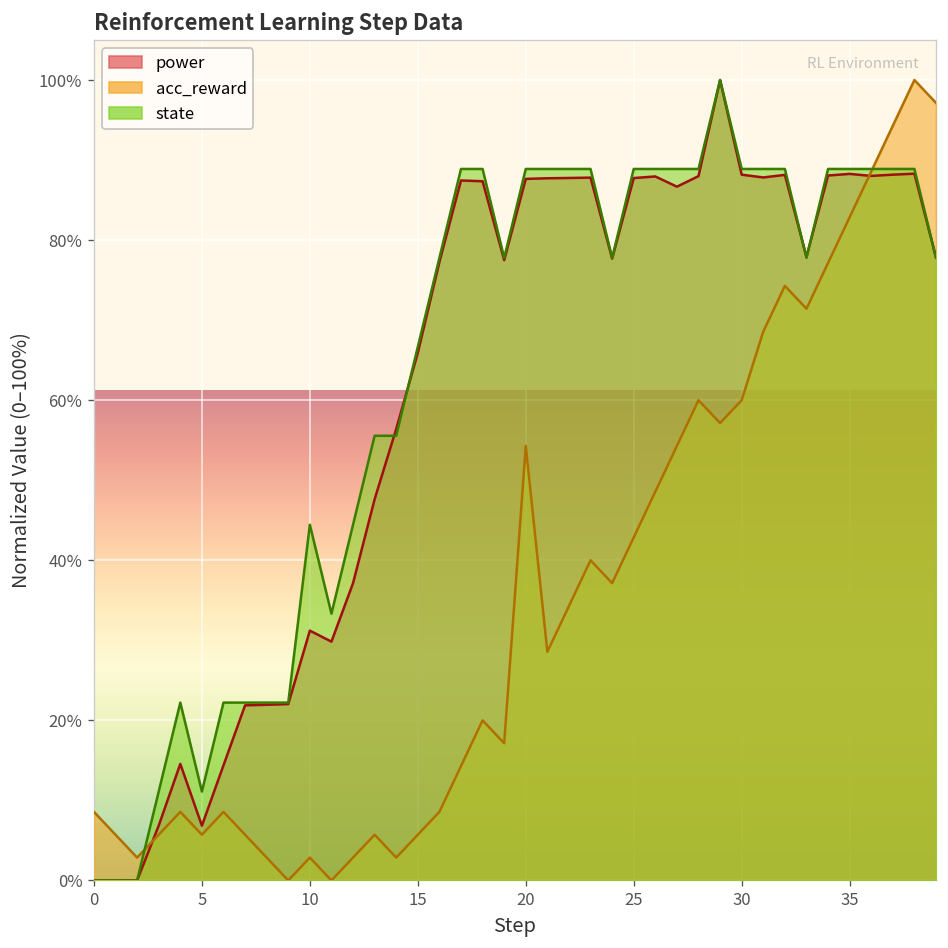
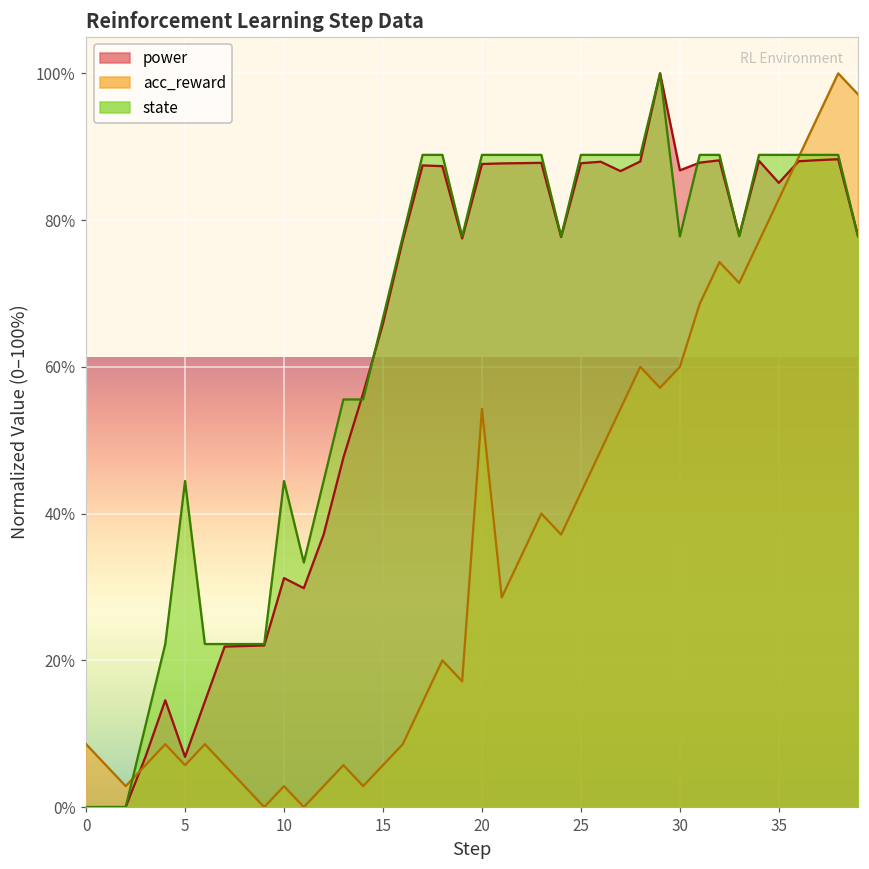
state, 5: 11% -> 44%
power, 30: 88% -> 87%
state, 30: 89% -> 78%
power, 35: 88% -> 85%
